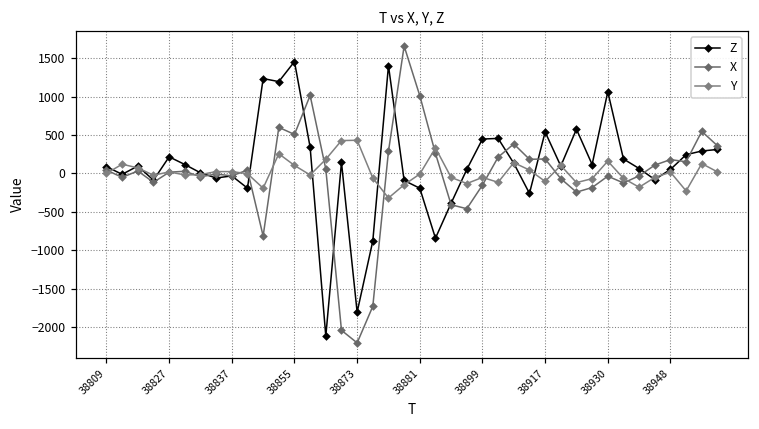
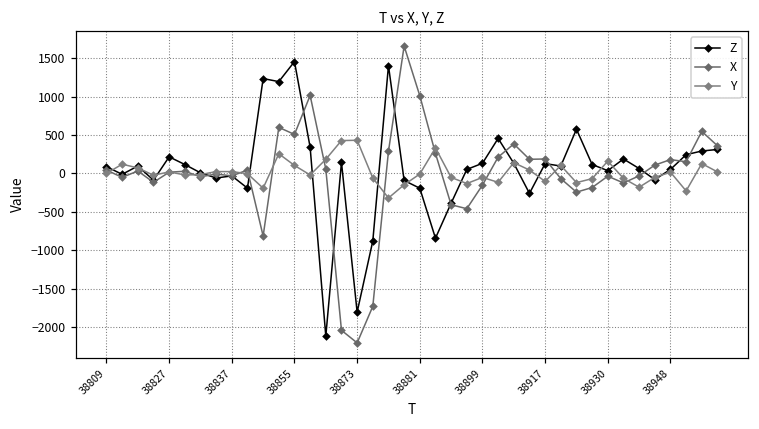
Z, 38899: 400 -> 100
Z, 38917: 500 -> 100
Z, 38930: 1100 -> 0
